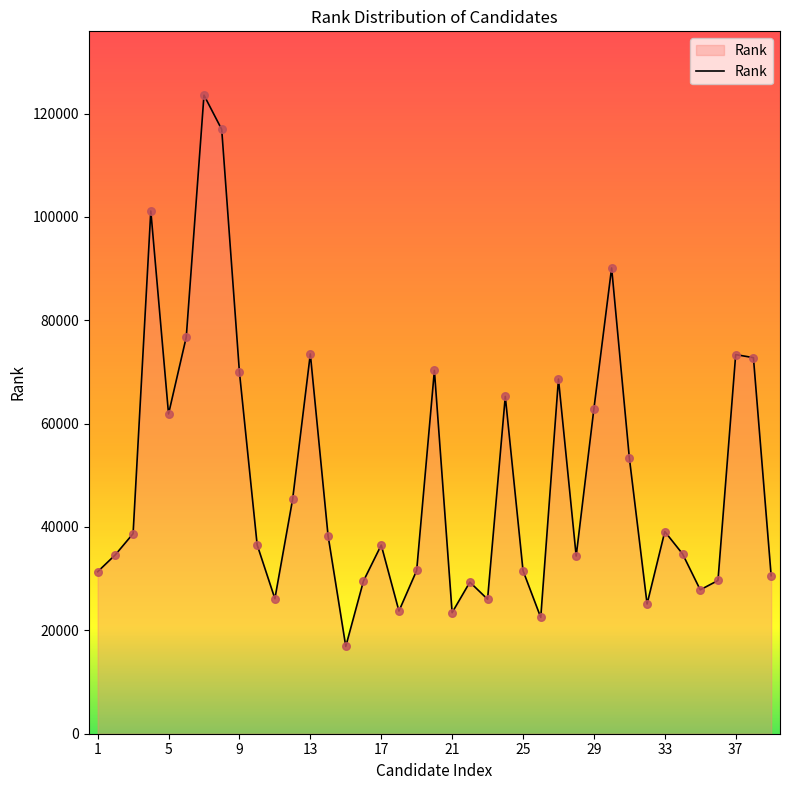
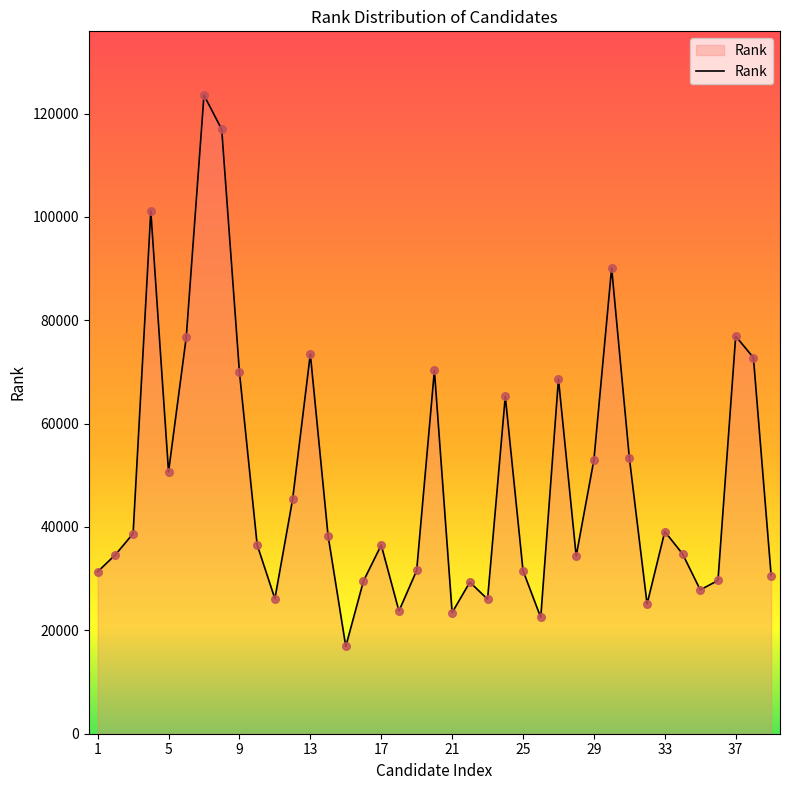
5: 62000 -> 51000
29: 63000 -> 53000
37: 73000 -> 77000
